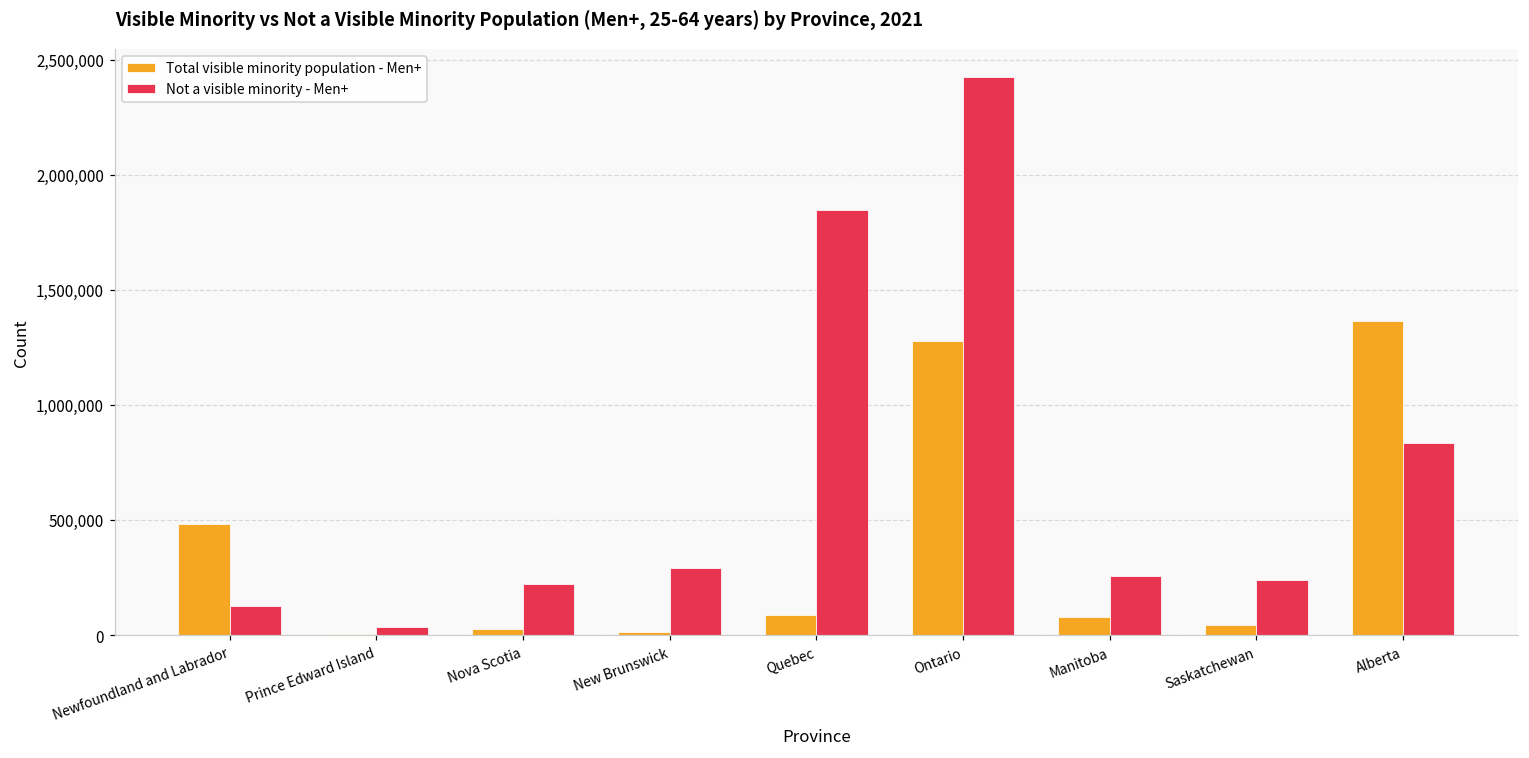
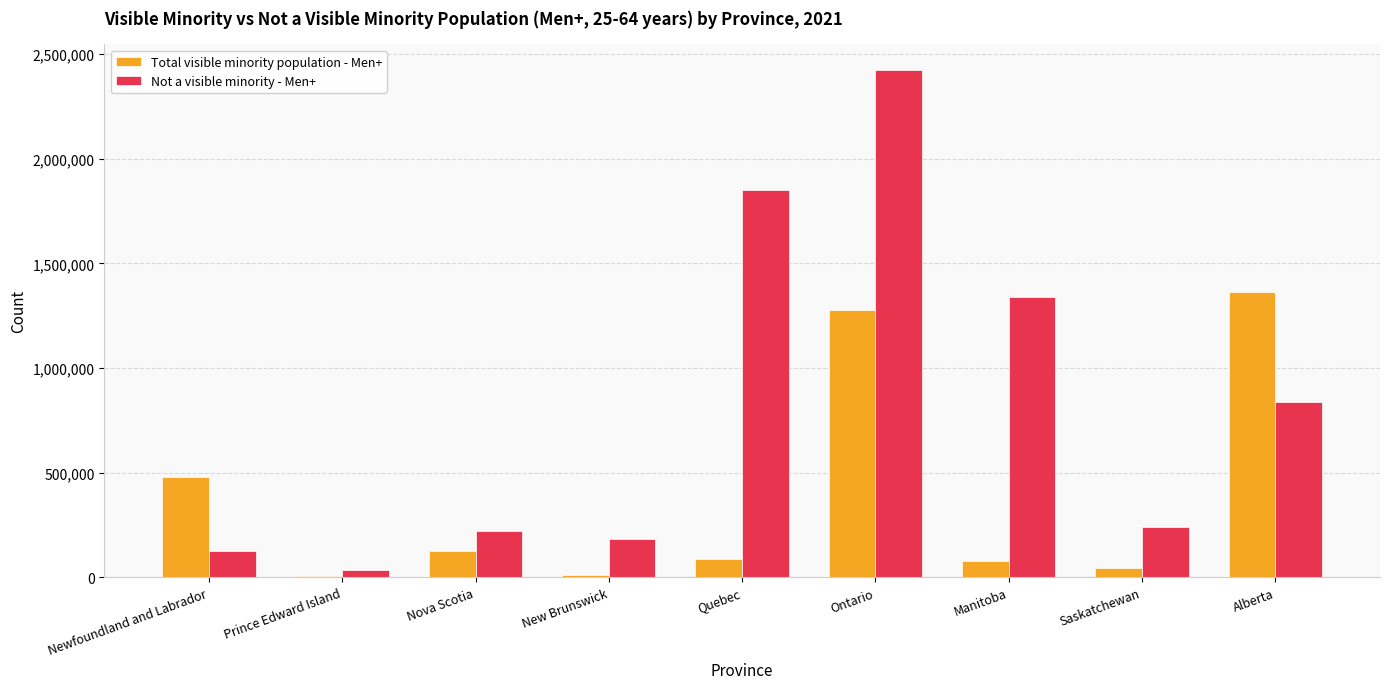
Total visible minority population - Men+, Nova Scotia: 20,000 -> 130,000
Not a visible minority - Men+, New Brunswick: 290,000 -> 180,000
Not a visible minority - Men+, Manitoba: 260,000 -> 1,340,000
